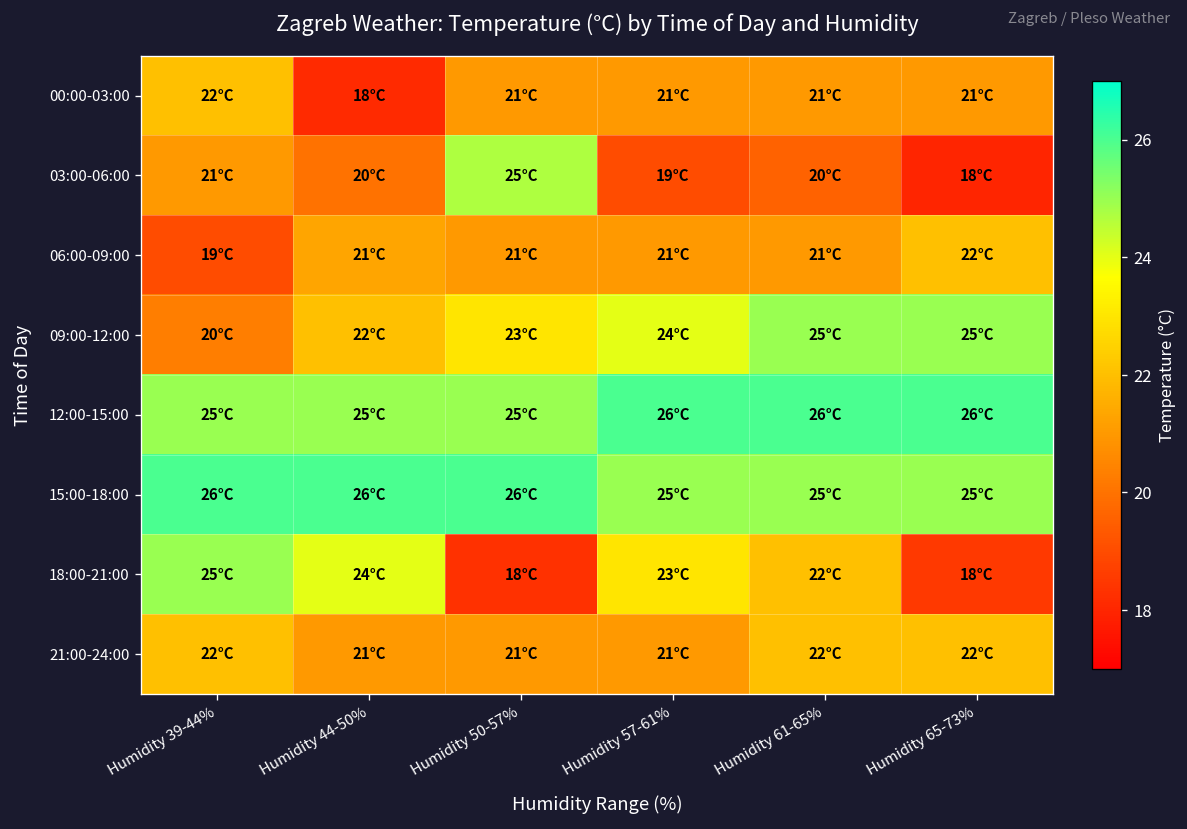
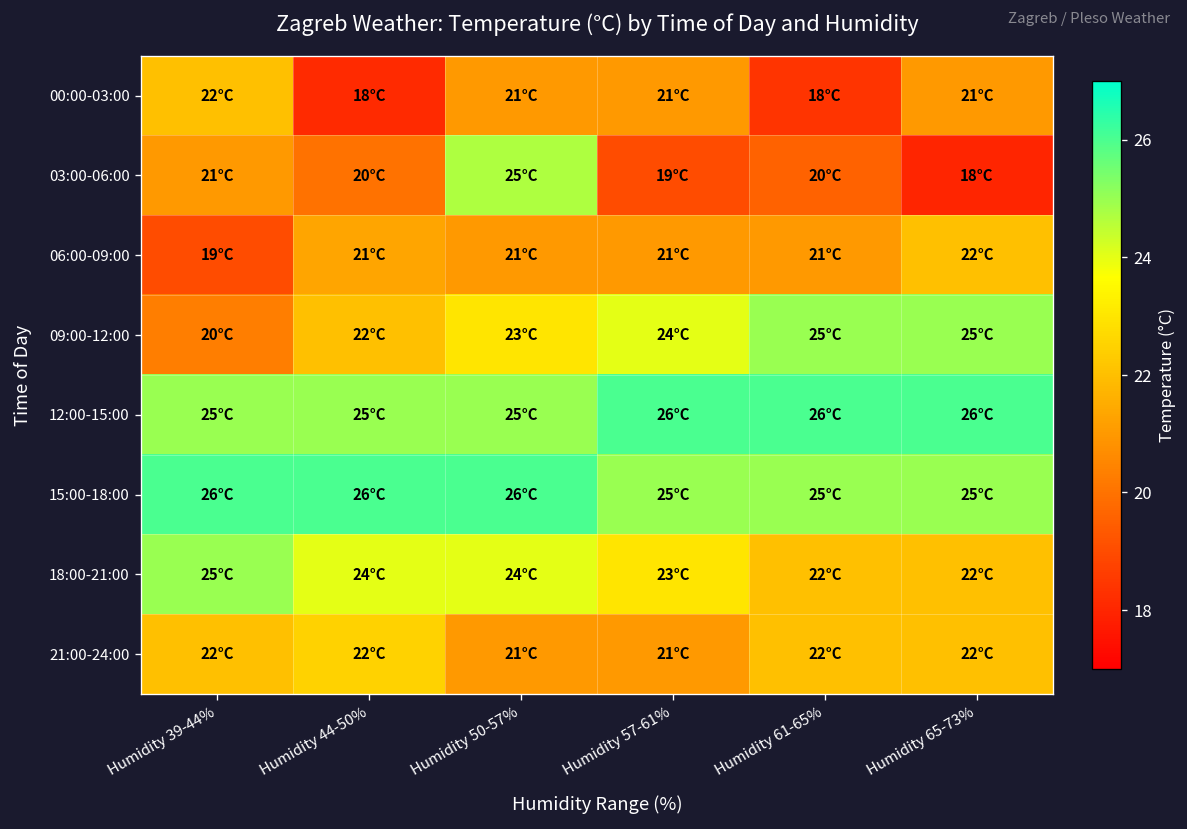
00:00-03:00, Humidity 61-65%: 21°C -> 18°C
18:00-21:00, Humidity 50-57%: 18°C -> 24°C
18:00-21:00, Humidity 65-73%: 18°C -> 22°C
21:00-24:00, Humidity 44-50%: 21°C -> 22°C
